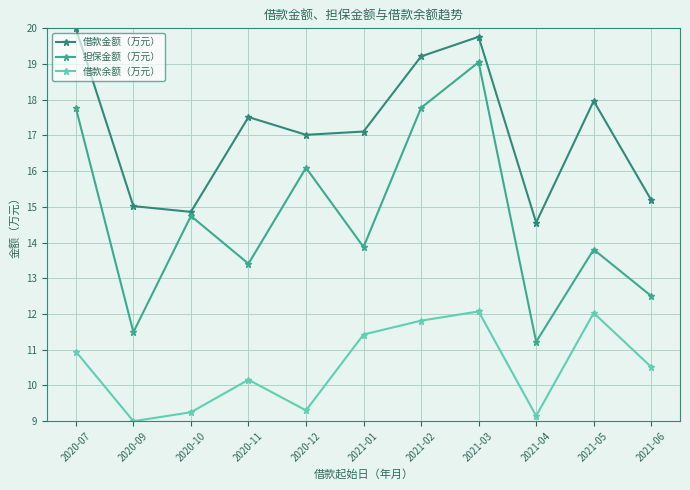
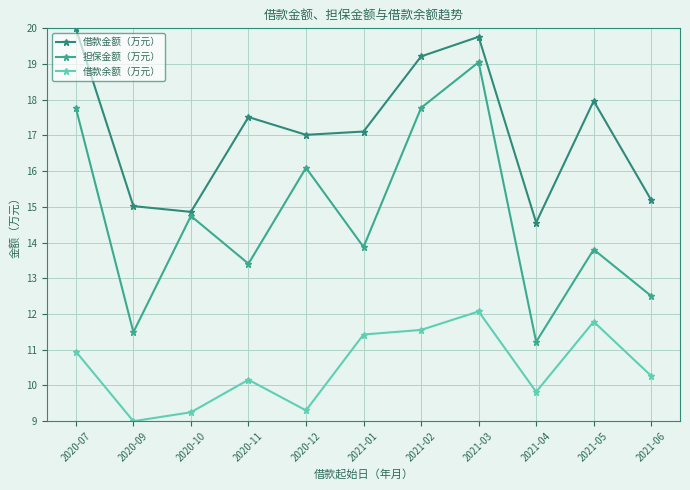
借款余额（万元）, 2021-02: 11.8 -> 11.6
借款余额（万元）, 2021-04: 9.1 -> 9.8
借款余额（万元）, 2021-05: 12.0 -> 11.8
借款余额（万元）, 2021-06: 10.5 -> 10.3
